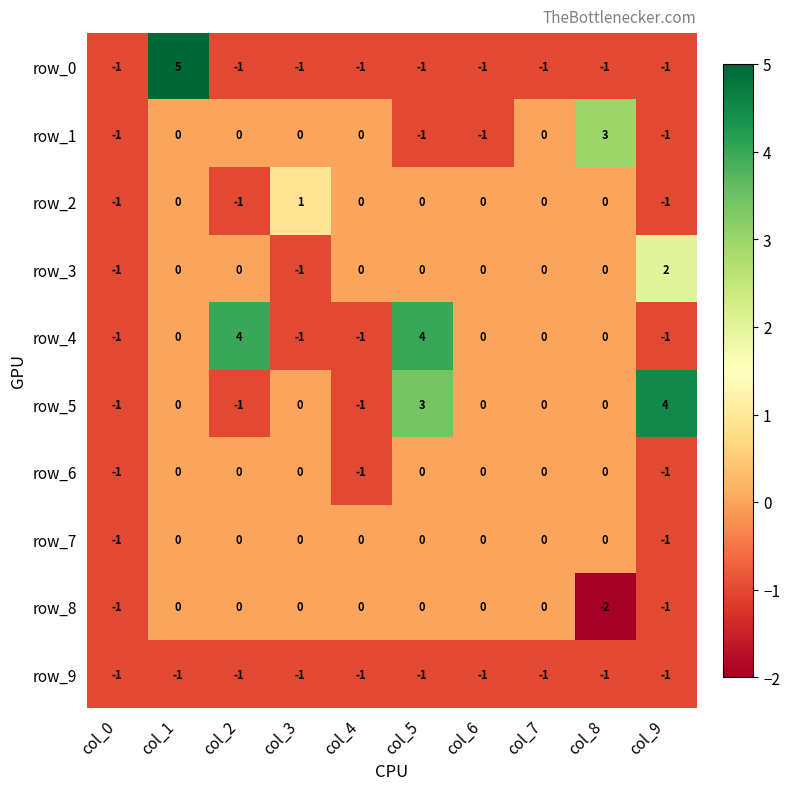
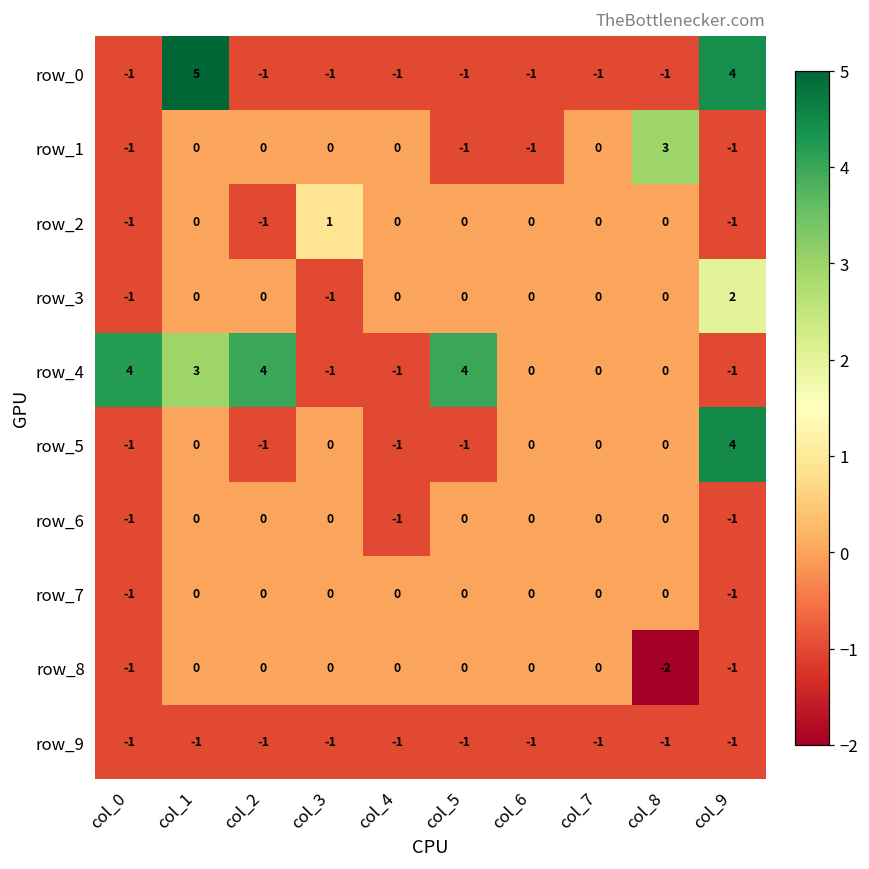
row_0, col_9: -1 -> 4
row_4, col_0: -1 -> 4
row_4, col_1: 0 -> 3
row_5, col_5: 3 -> -1
